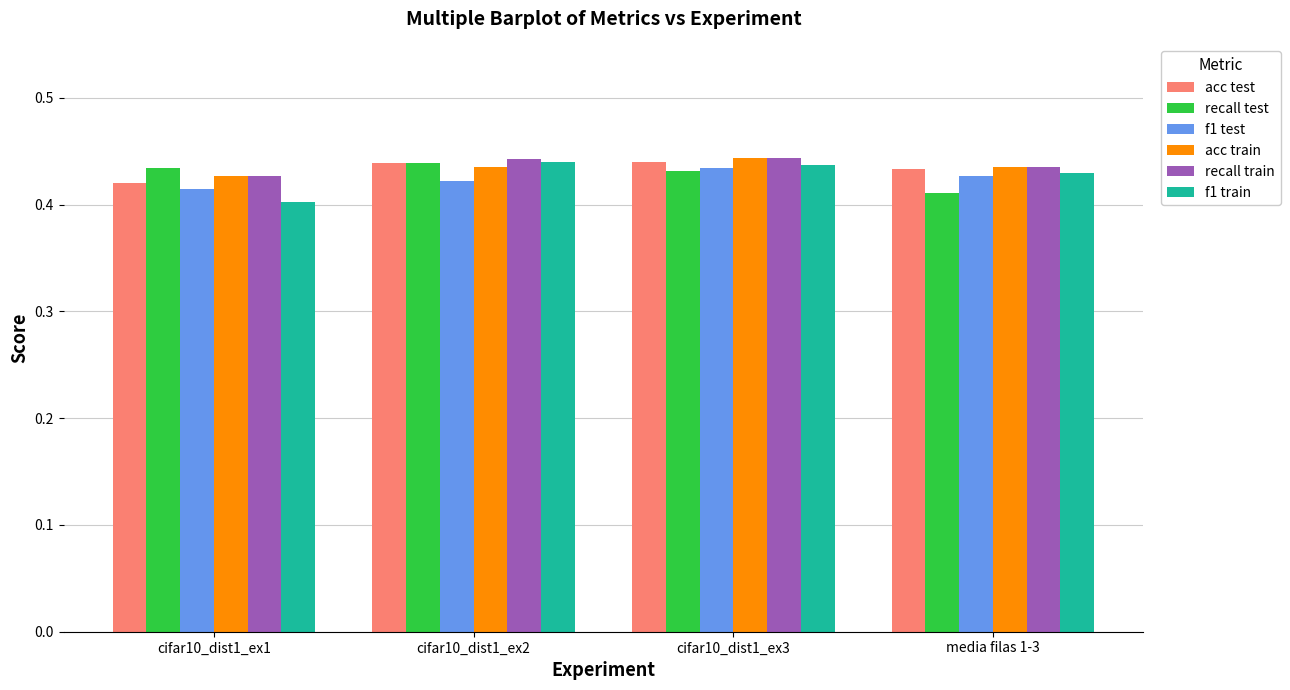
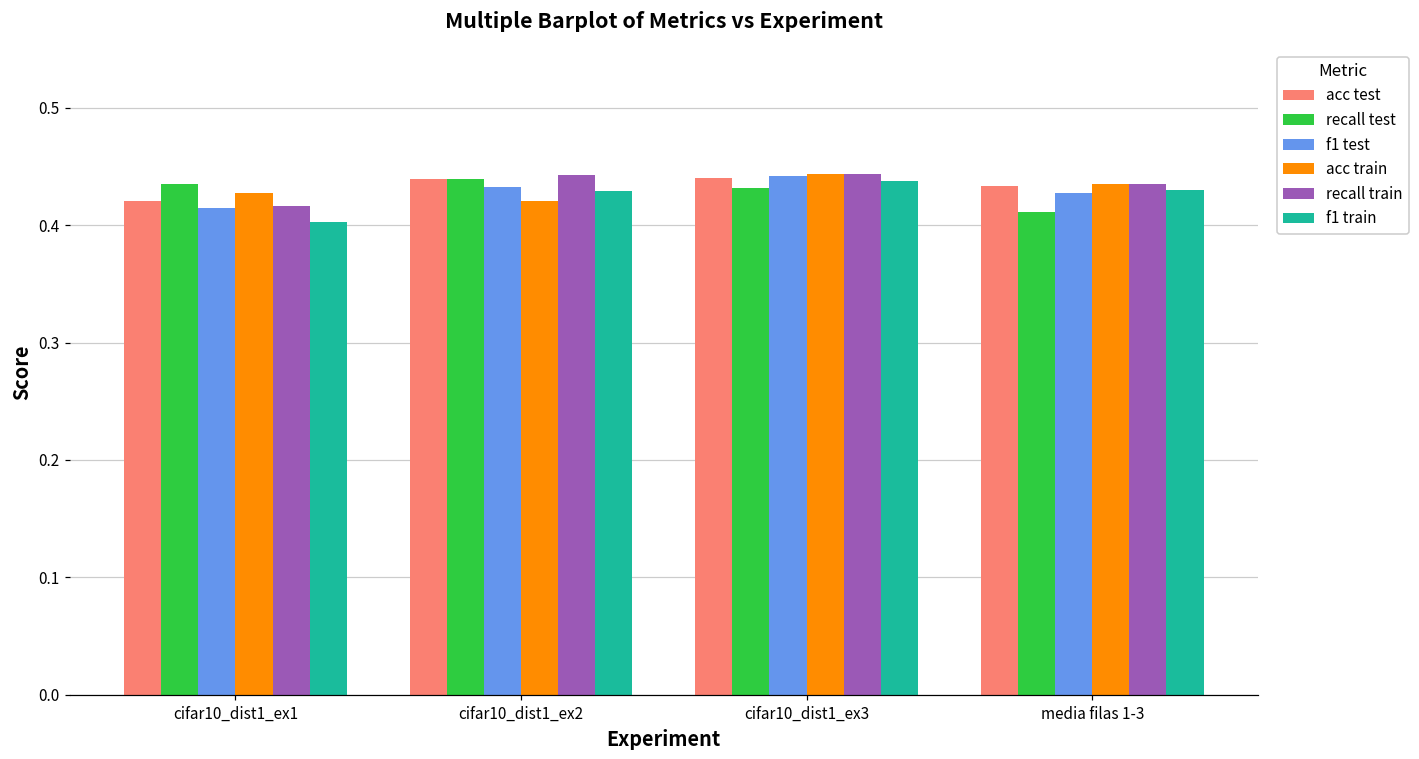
recall train, cifar10_dist1_ex1: 0.427 -> 0.416
f1 test, cifar10_dist1_ex2: 0.422 -> 0.432
acc train, cifar10_dist1_ex2: 0.435 -> 0.421
f1 train, cifar10_dist1_ex2: 0.440 -> 0.429
f1 test, cifar10_dist1_ex3: 0.435 -> 0.442
